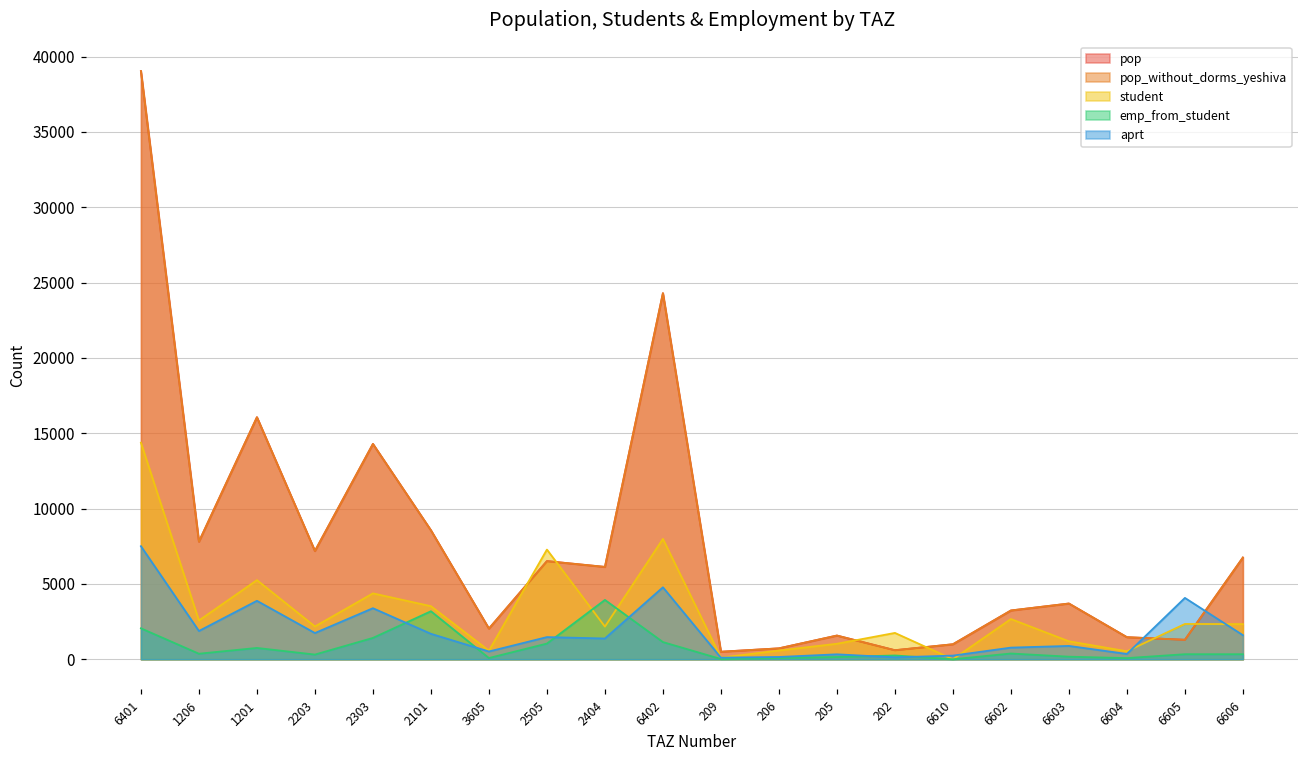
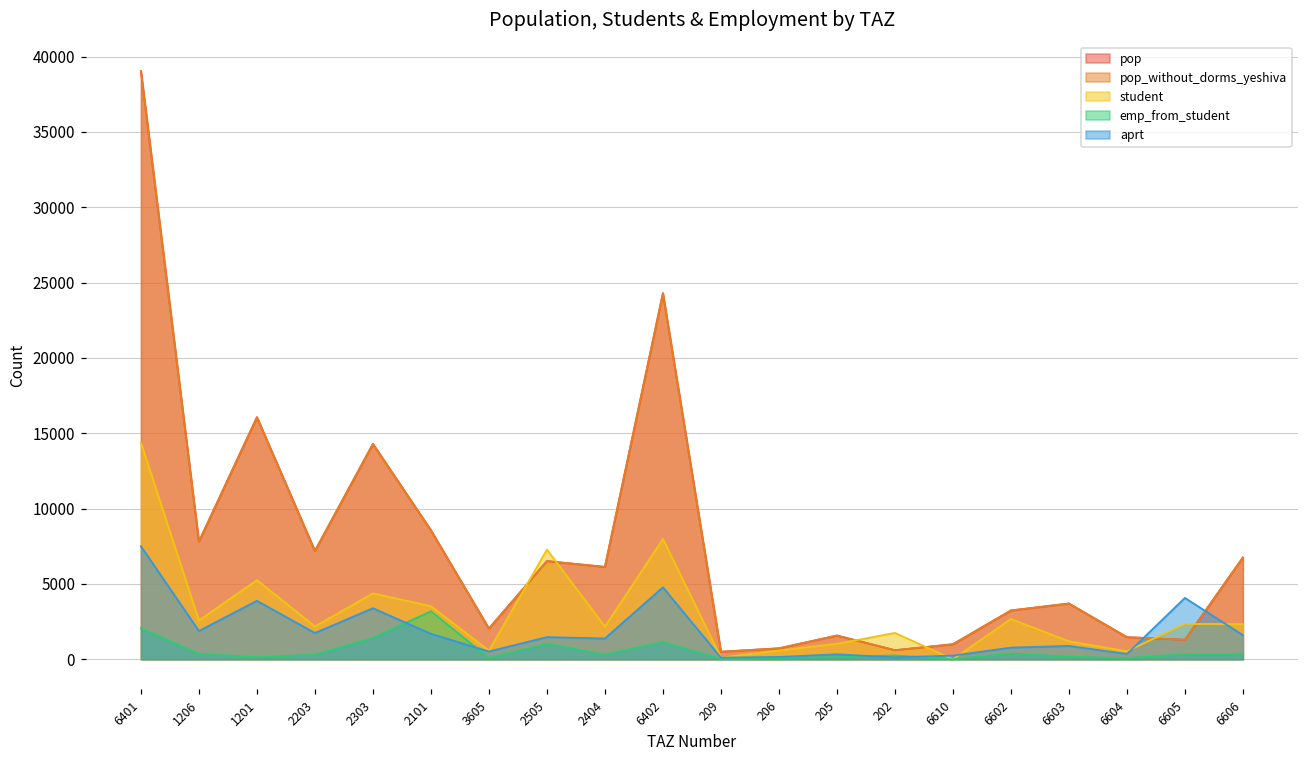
emp_from_student, 1201: 800 -> 100
emp_from_student, 2404: 3900 -> 300
